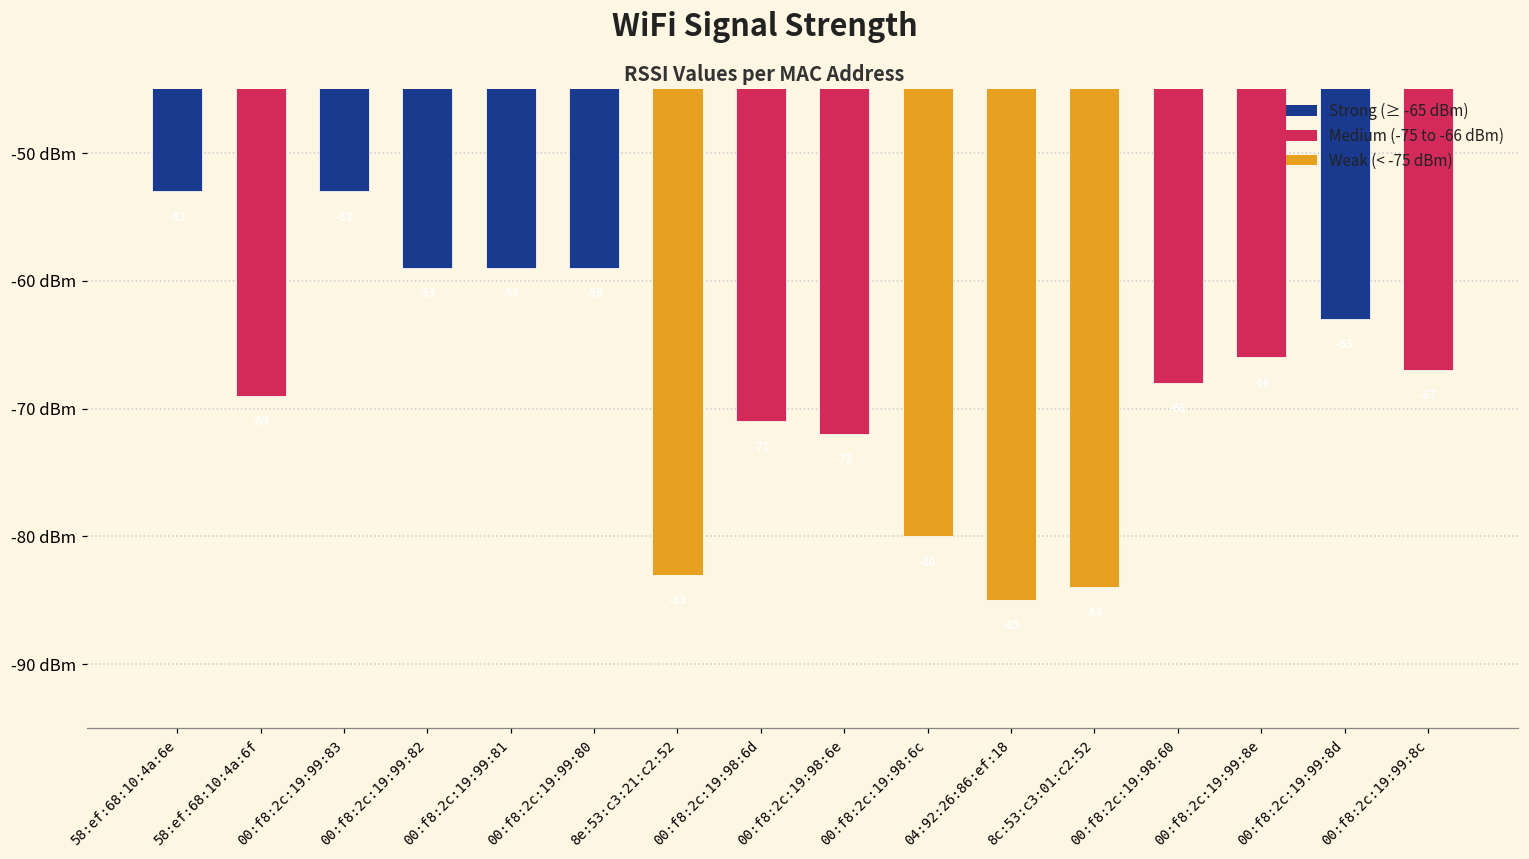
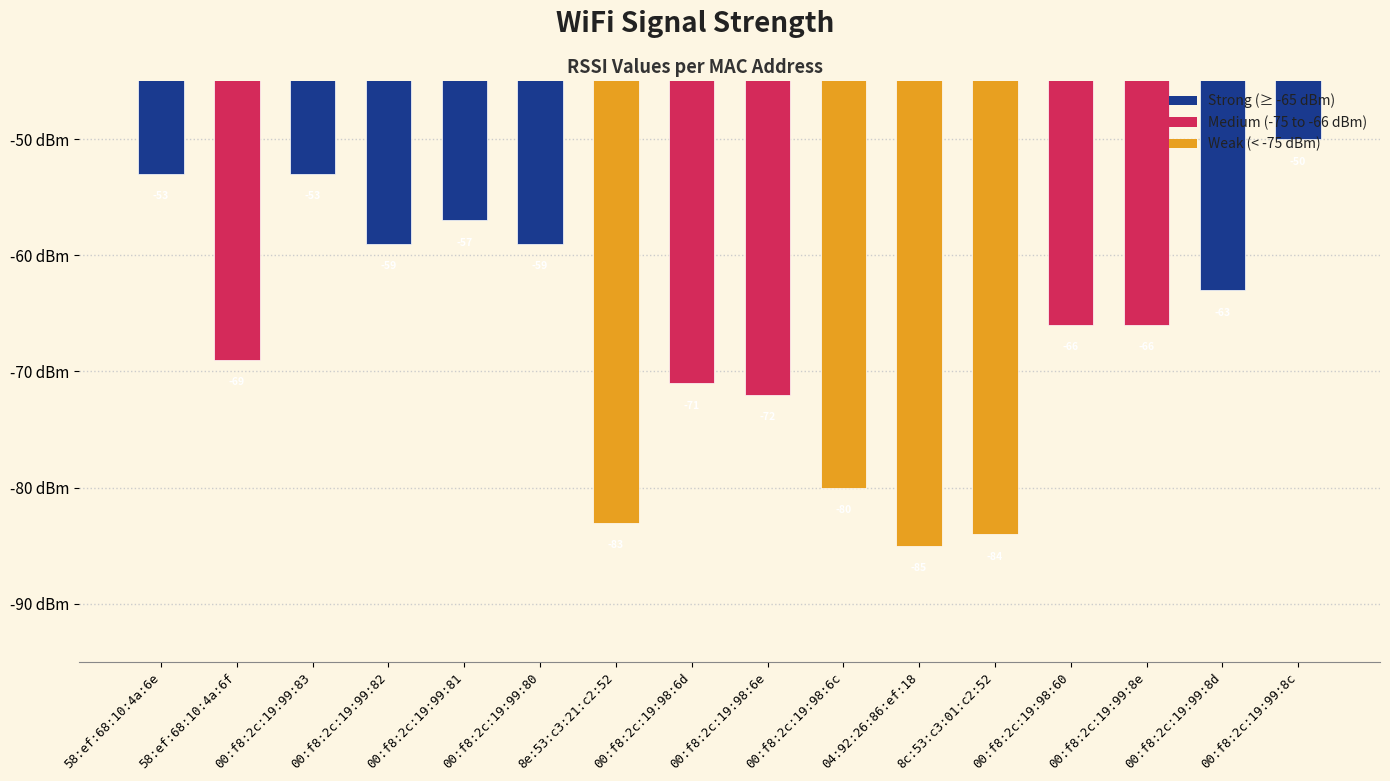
00:f8:2c:19:99:81: -59 dBm -> -57 dBm
00:f8:2c:19:98:60: -68 dBm -> -66 dBm
00:f8:2c:19:99:8c: -67 dBm -> -50 dBm
